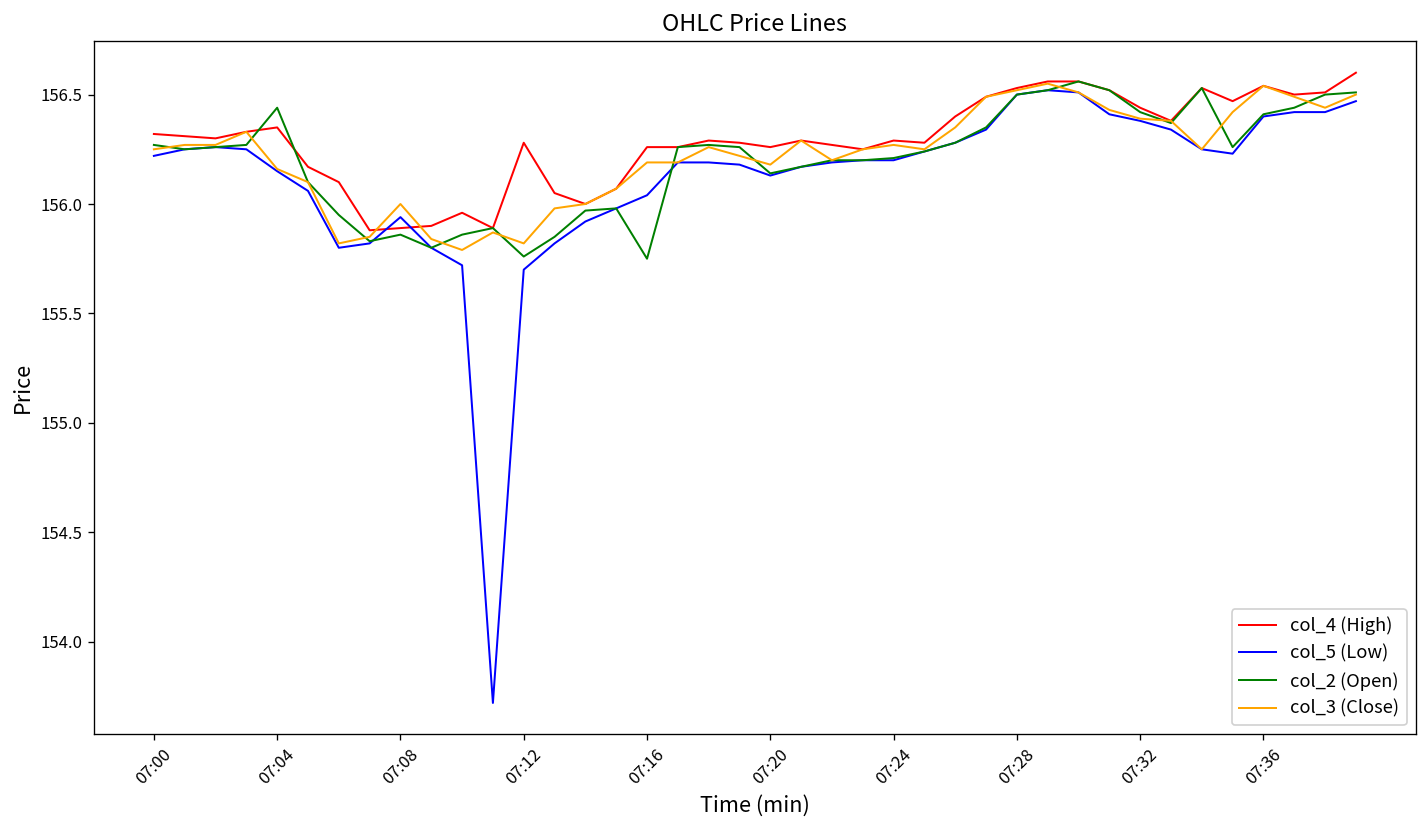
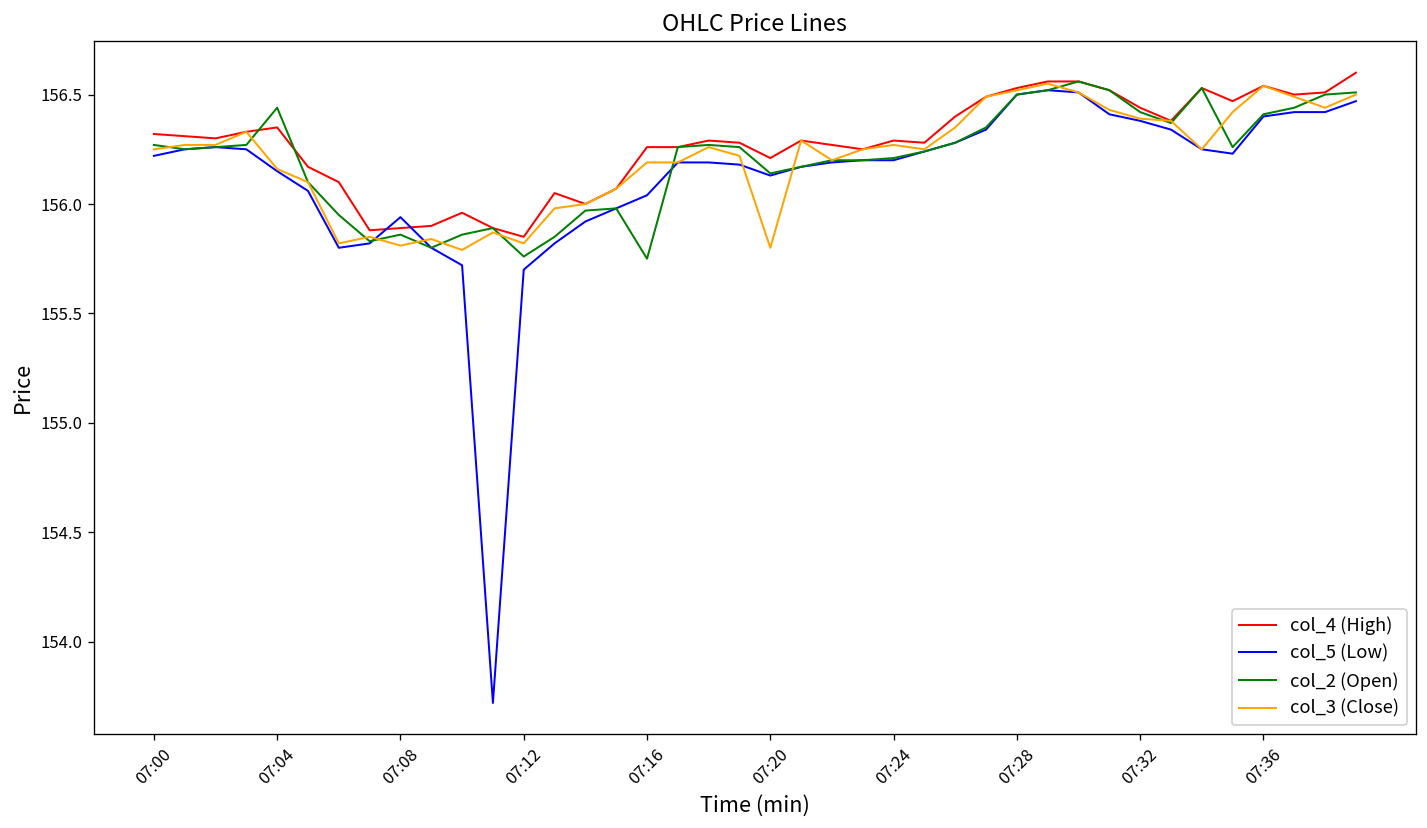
col_3 (Close), 07:08: 156.00 -> 155.81
col_4 (High), 07:12: 156.28 -> 155.85
col_4 (High), 07:20: 156.26 -> 156.21
col_3 (Close), 07:20: 156.18 -> 155.80
